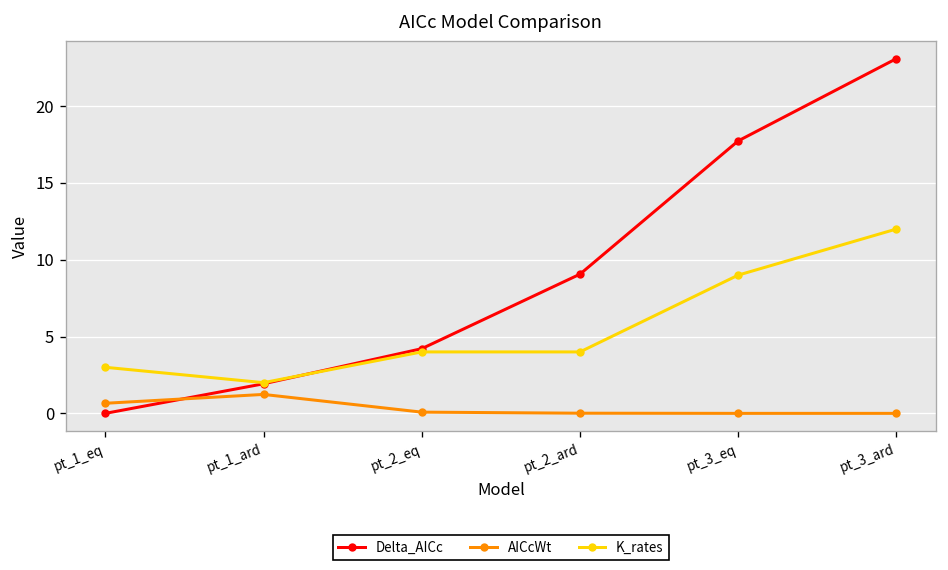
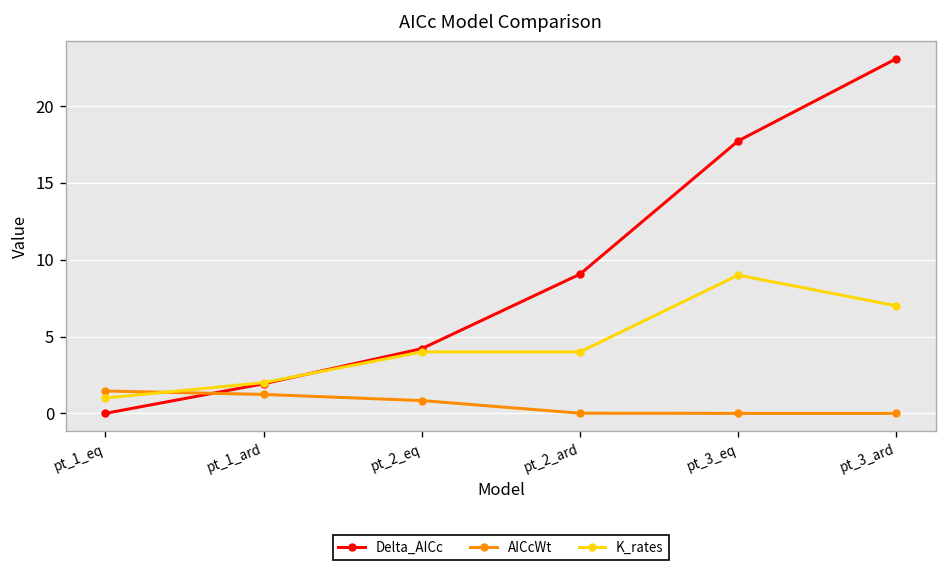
AICcWt, pt_1_eq: 0.7 -> 1.5
K_rates, pt_1_eq: 3 -> 1
AICcWt, pt_2_eq: 0.1 -> 0.8
K_rates, pt_3_ard: 12 -> 7
